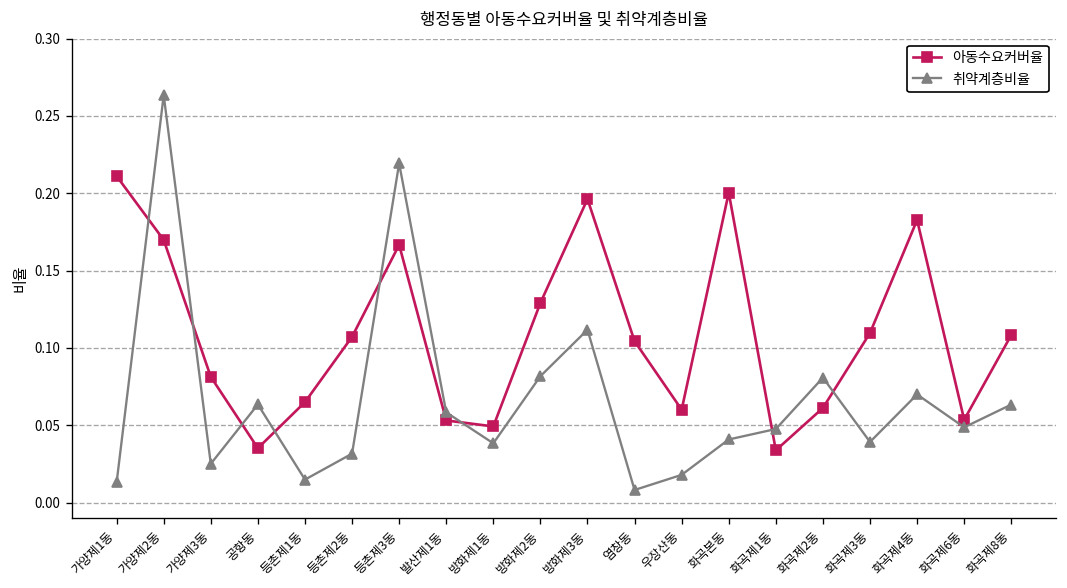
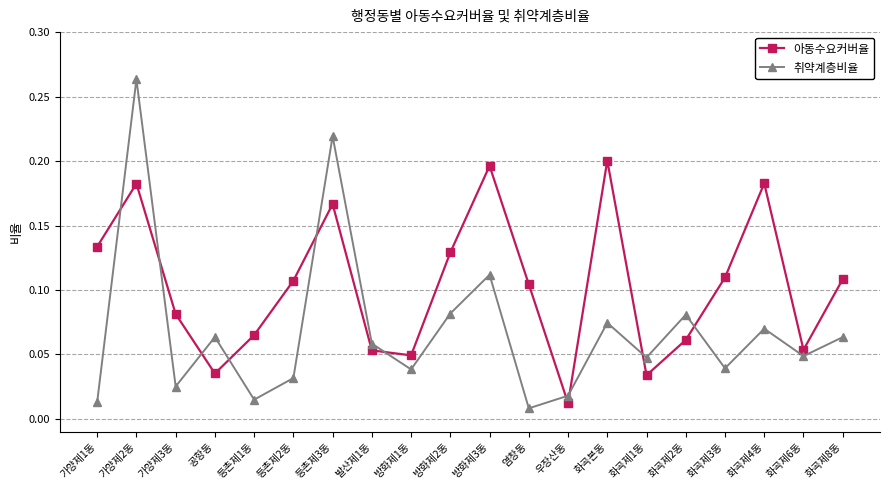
아동수요커버율, 가양제1동: 0.211 -> 0.134
아동수요커버율, 가양제2동: 0.170 -> 0.183
아동수요커버율, 우장산동: 0.060 -> 0.012
취약계층비율, 화곡본동: 0.041 -> 0.075
